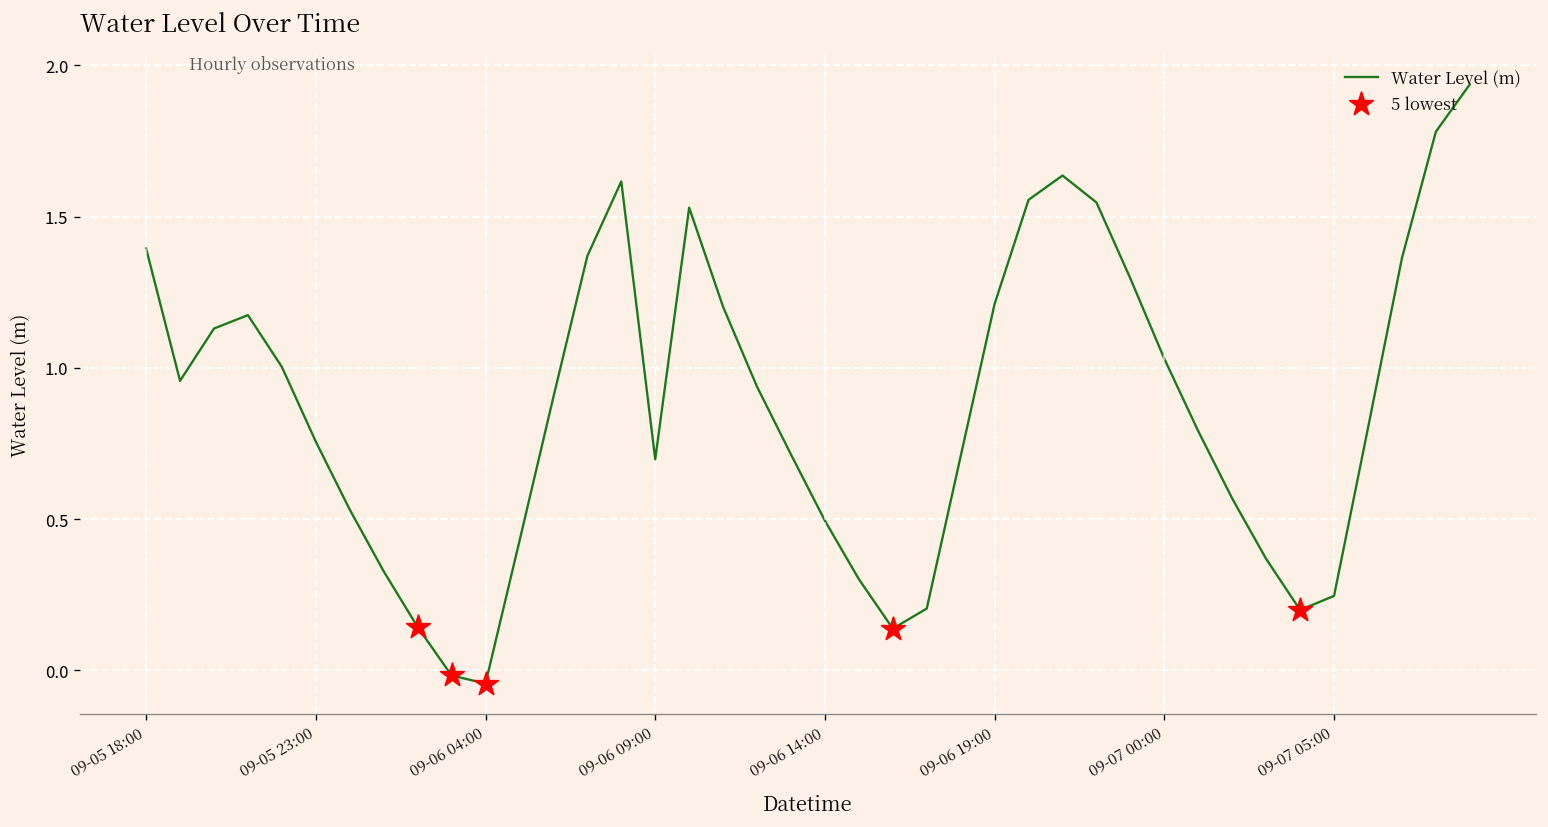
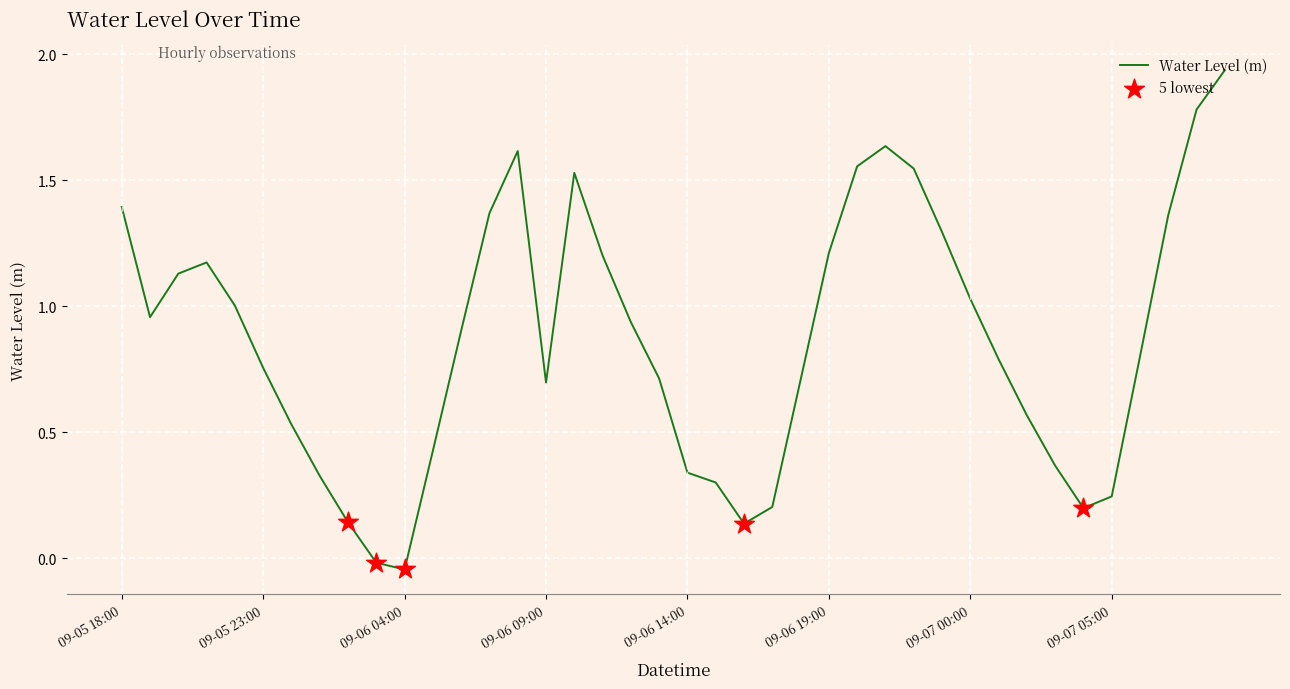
Water Level (m), 09-06 14:00: 0.49 -> 0.34
